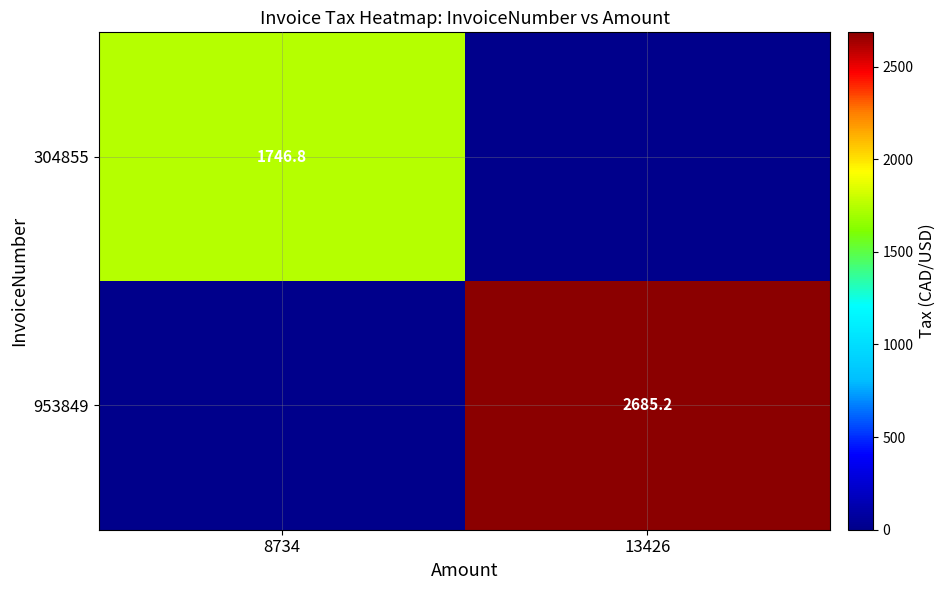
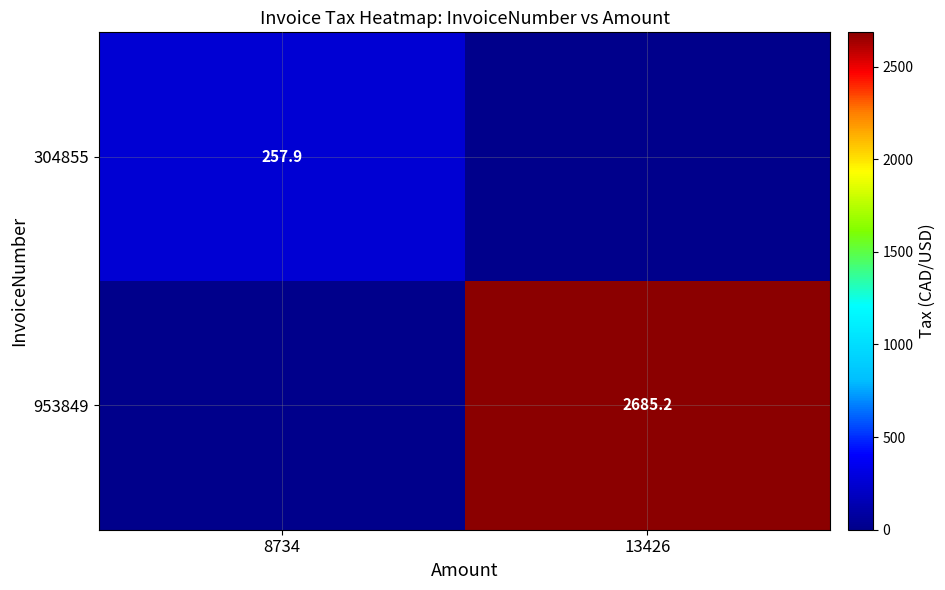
304855, 8734: 1746.8 -> 257.9
